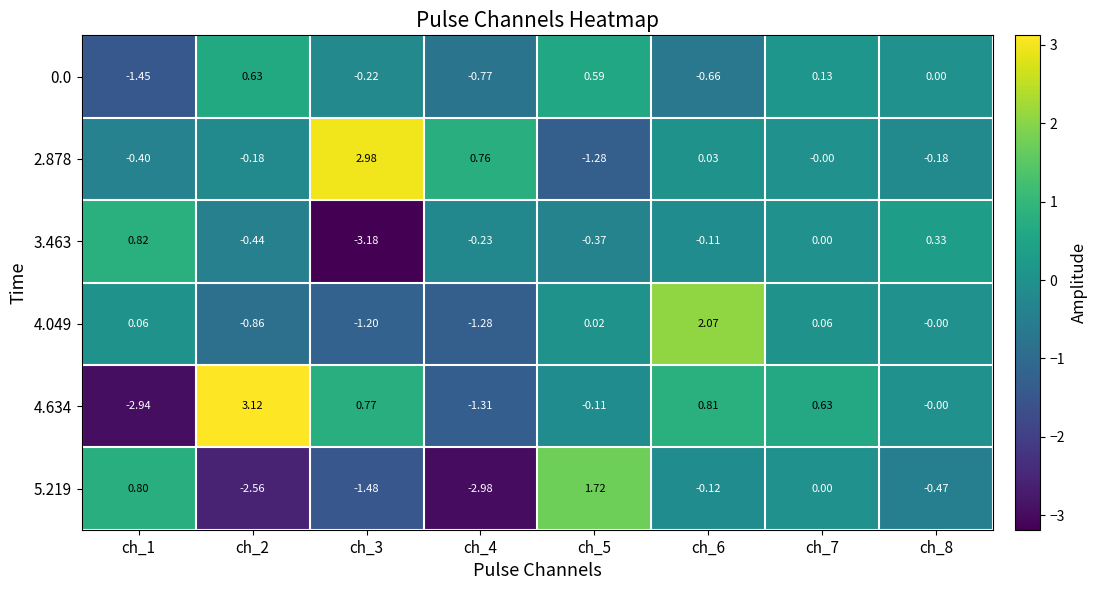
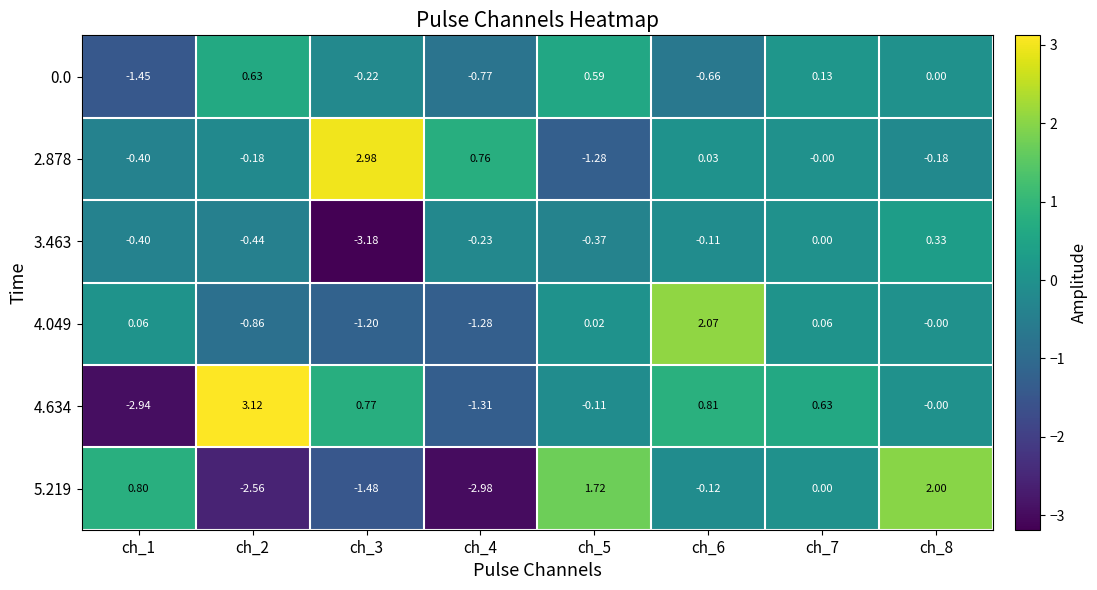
3.463, ch_1: 0.82 -> -0.40
5.219, ch_8: -0.47 -> 2.00
